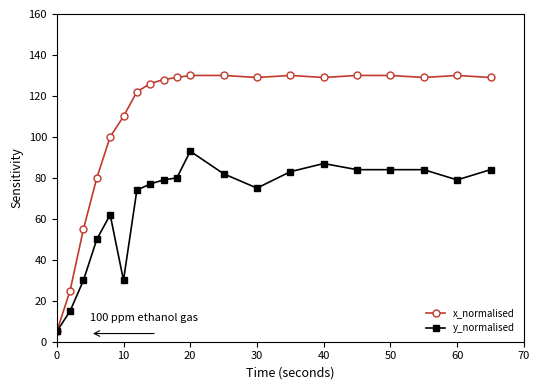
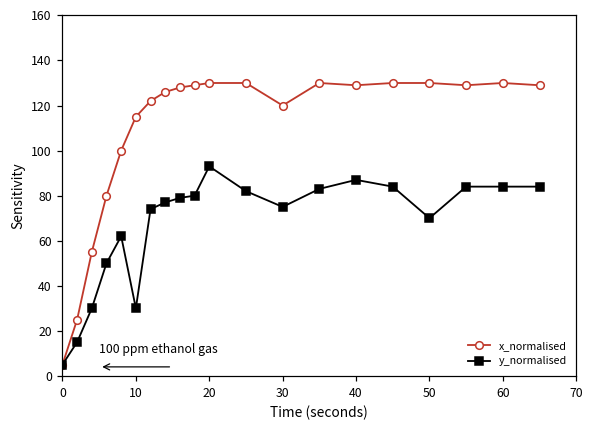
x_normalised, 10: 110 -> 115
x_normalised, 30: 129 -> 120
y_normalised, 50: 84 -> 70
y_normalised, 60: 79 -> 84
